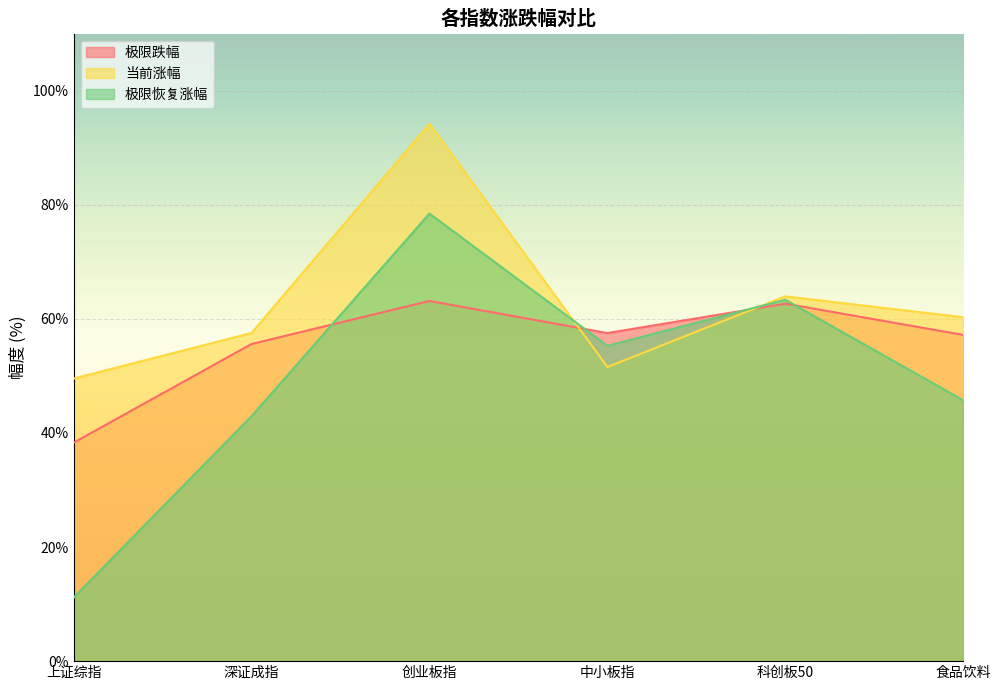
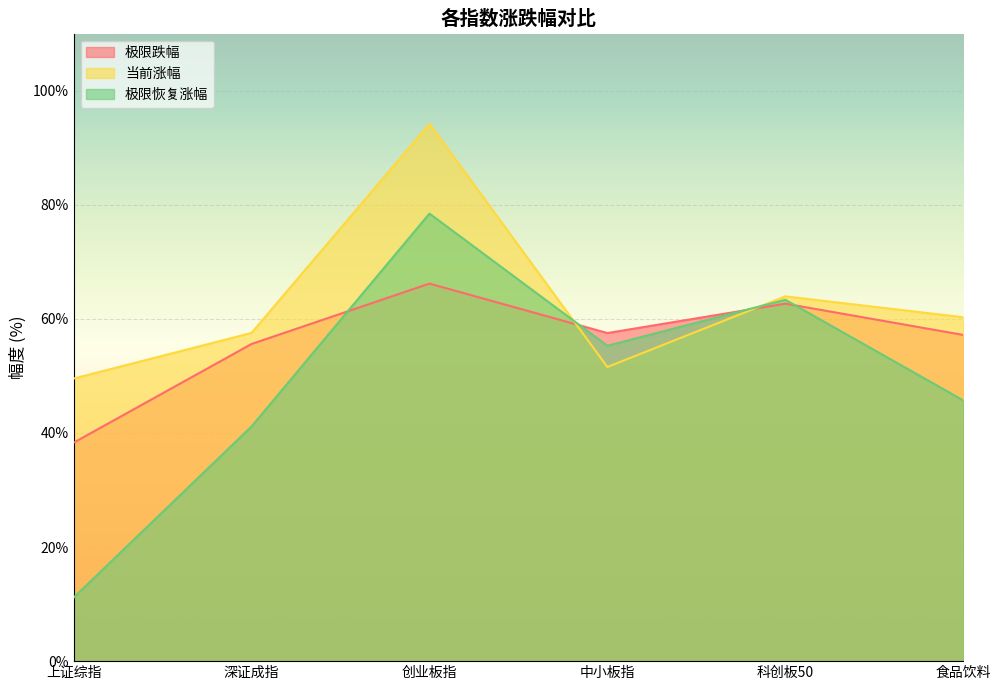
极限恢复涨幅, 深证成指: 43% -> 41%
极限跌幅, 创业板指: 63% -> 66%
